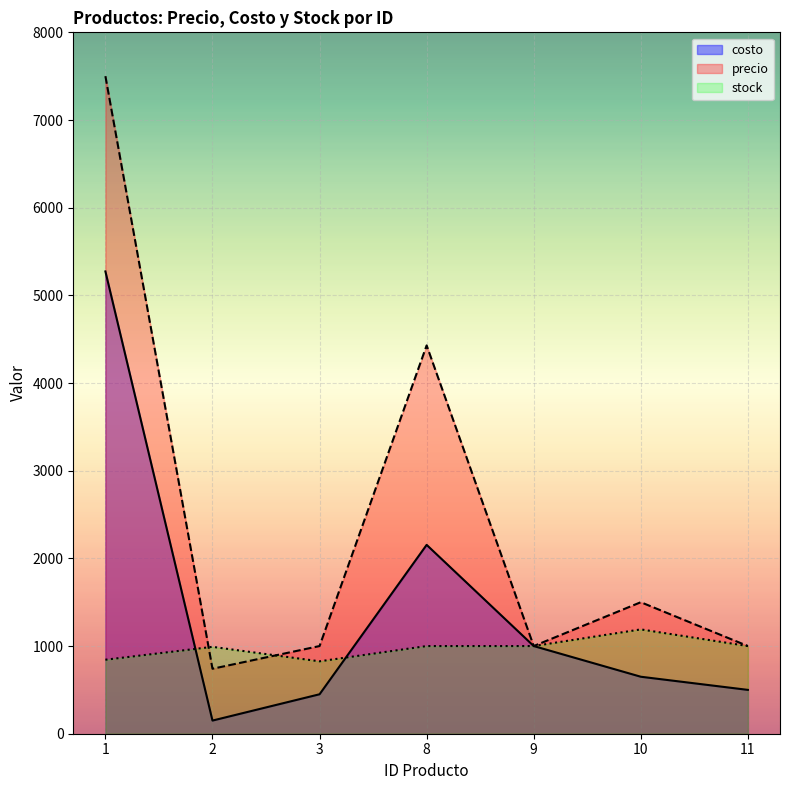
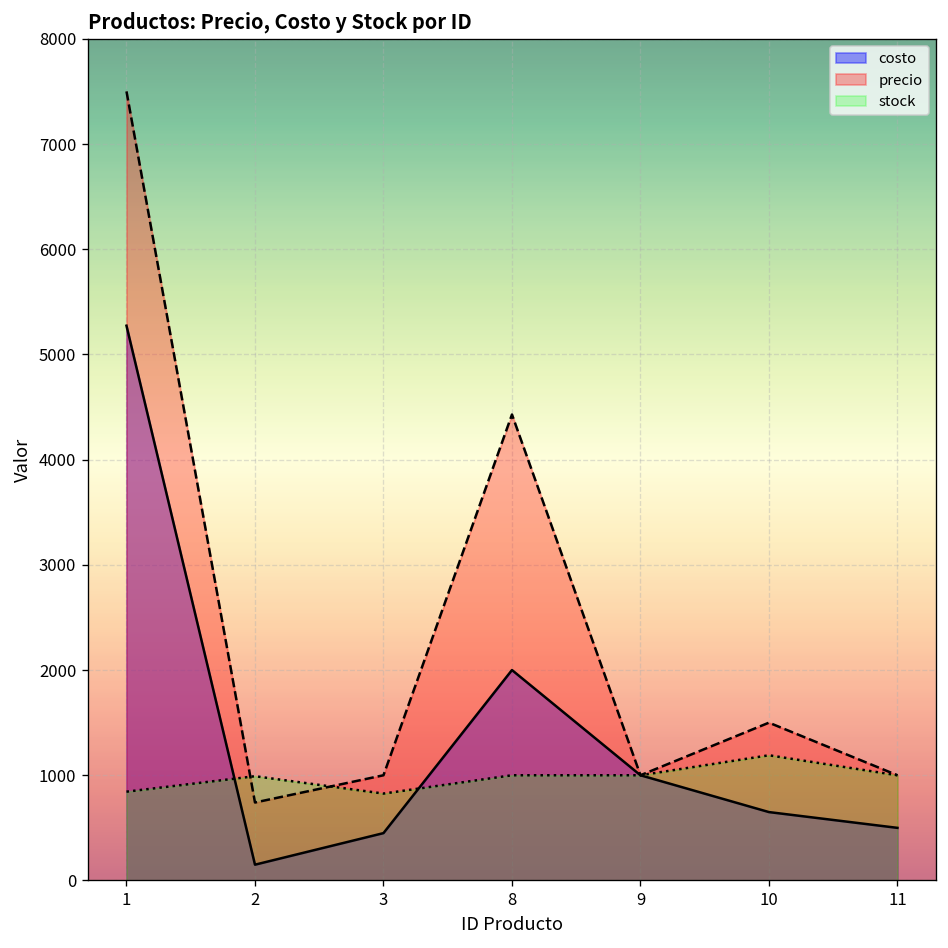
costo, 8: 2200 -> 2000
